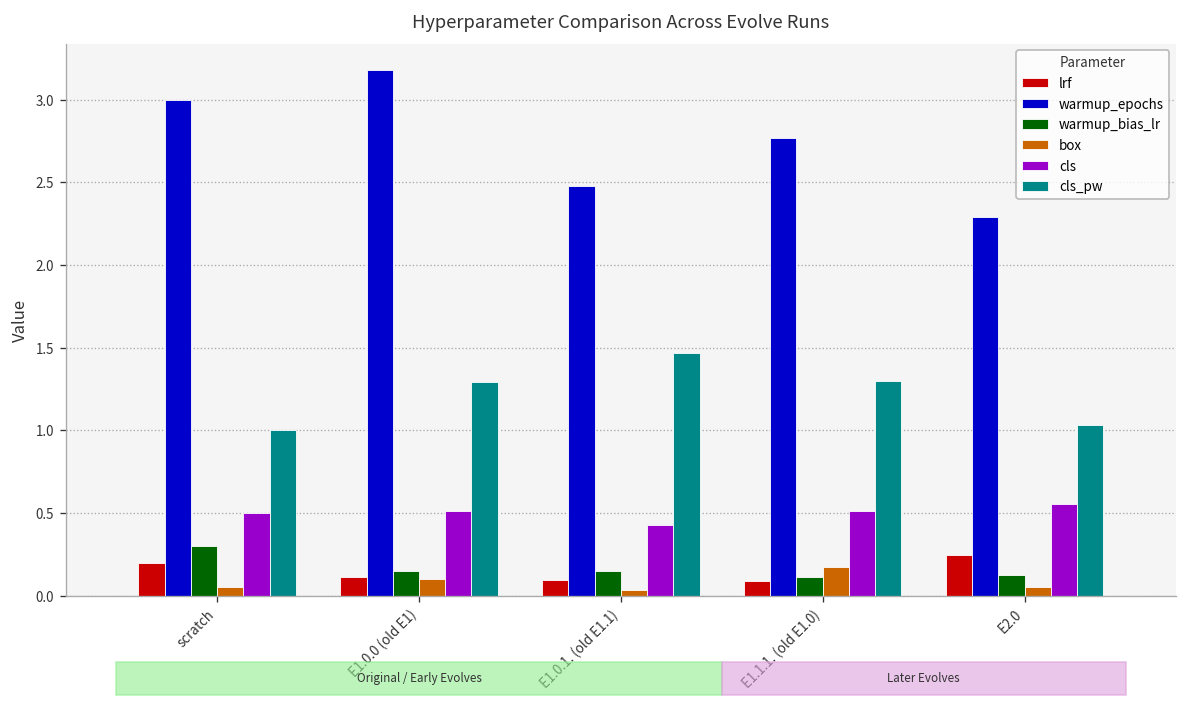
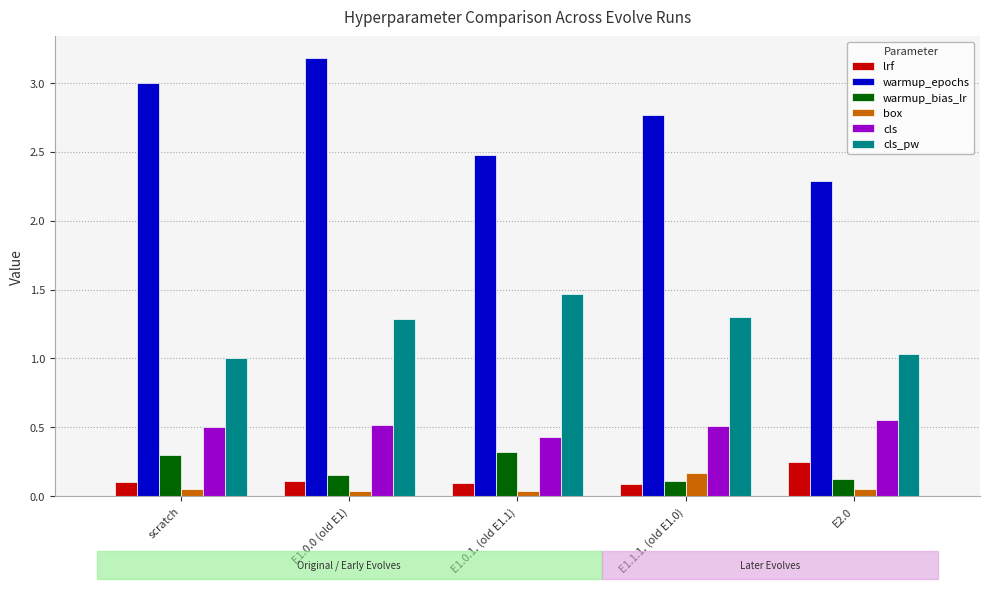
lrf, scratch: 0.2 -> 0.1
box, E1.0.0 (old E1): 0.10 -> 0.04
warmup_bias_lr, E1.0.1. (old E1.1): 0.15 -> 0.32
